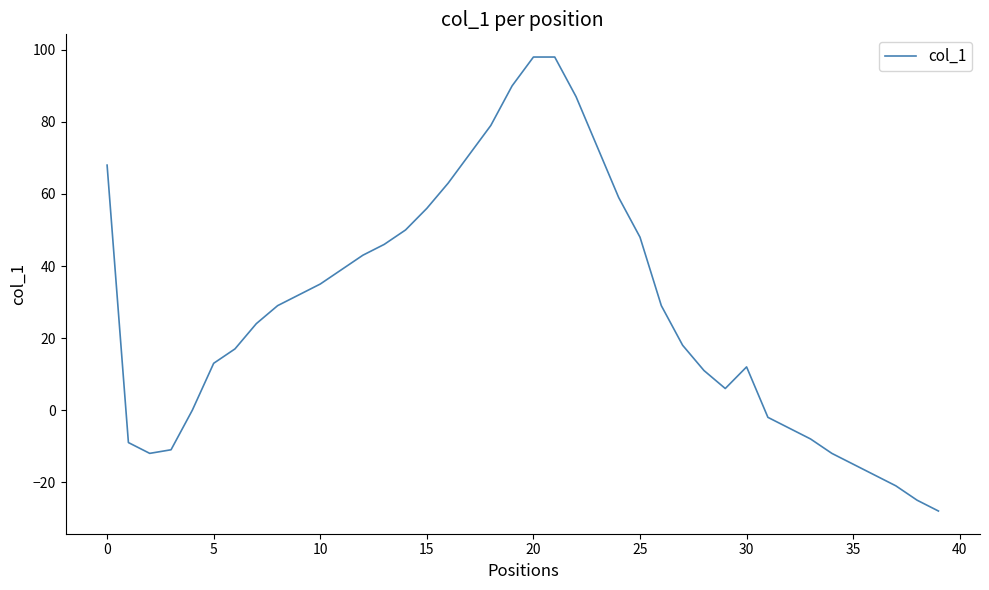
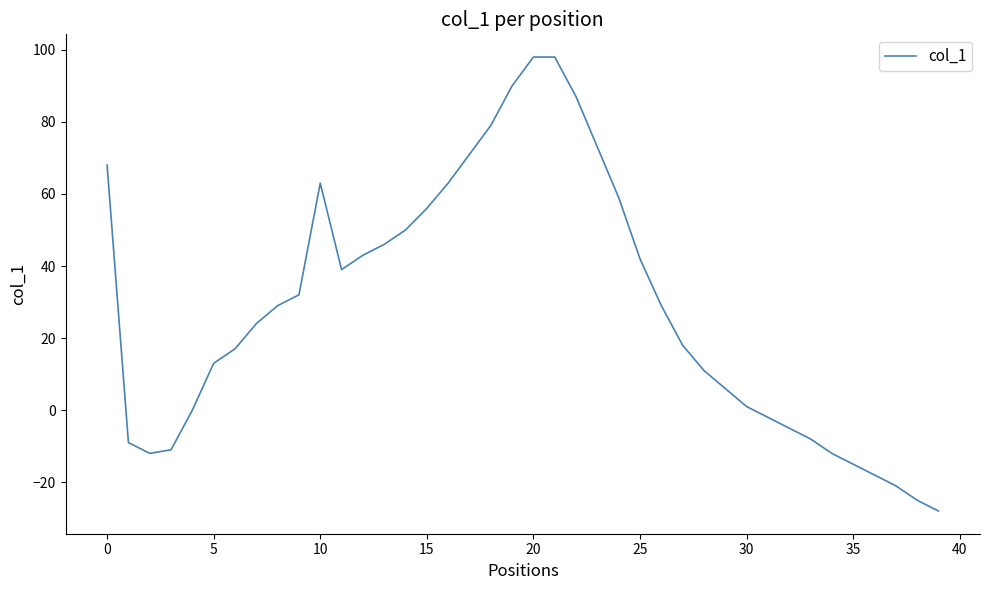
10: 35 -> 63
25: 48 -> 42
30: 12 -> 1
